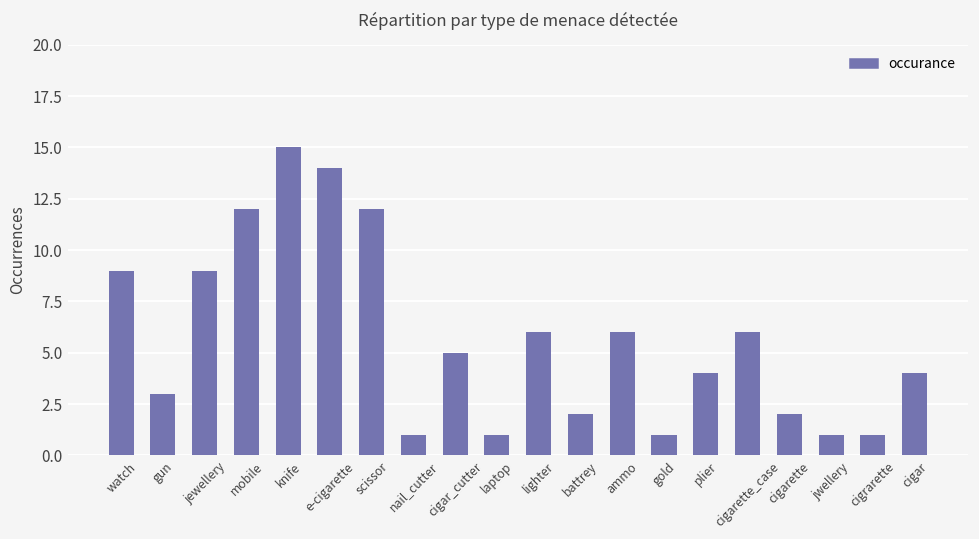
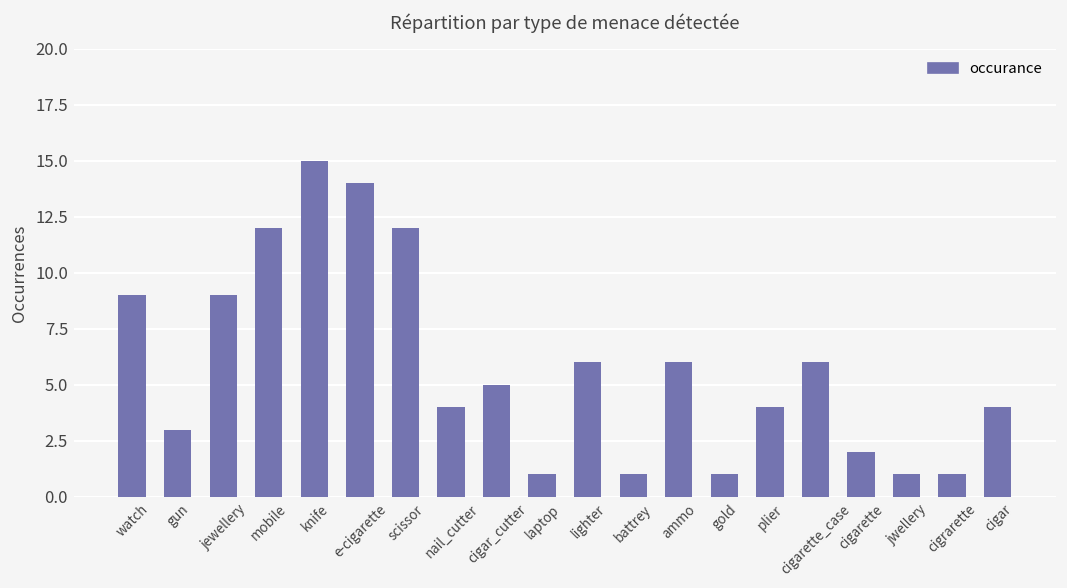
nail_cutter: 1 -> 4
battrey: 2 -> 1
